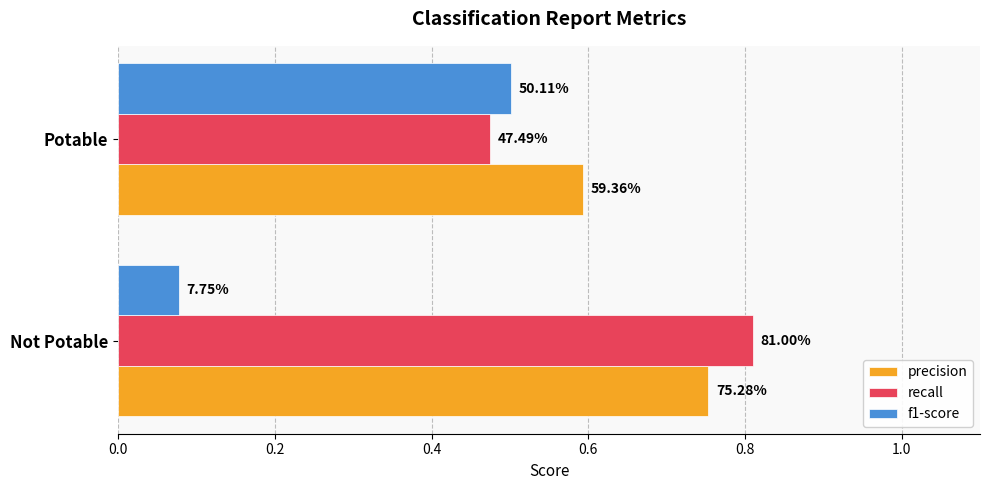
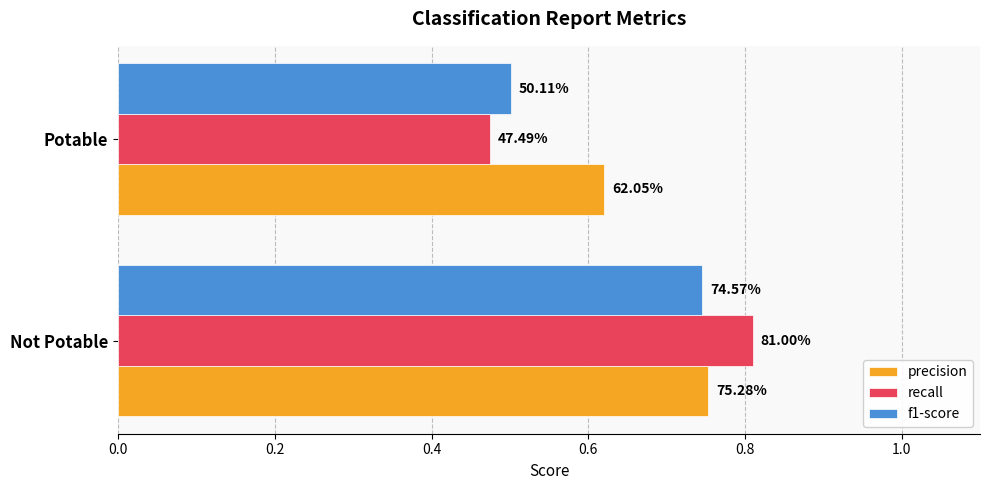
precision, Potable: 59.36% -> 62.05%
f1-score, Not Potable: 7.75% -> 74.57%
